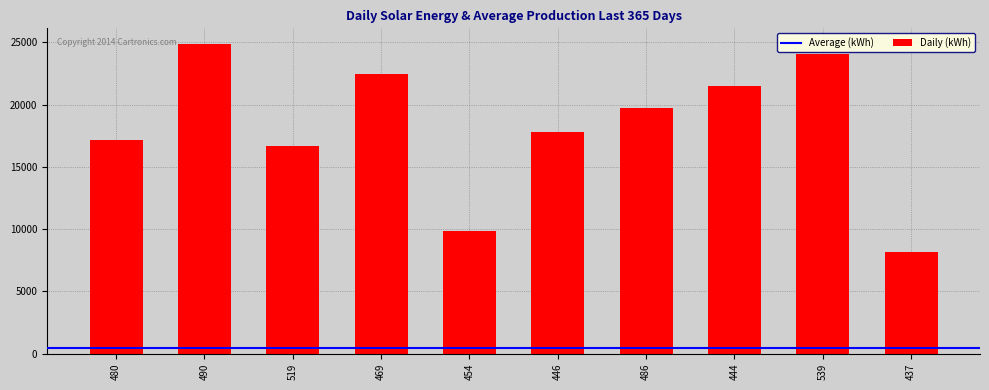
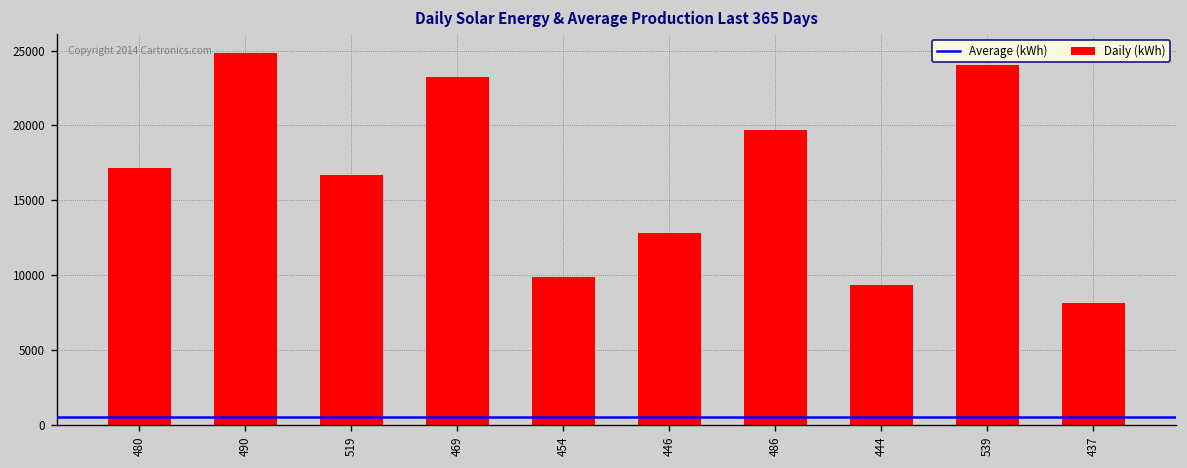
469: 22400 -> 23200
446: 17800 -> 12800
444: 21500 -> 9300
